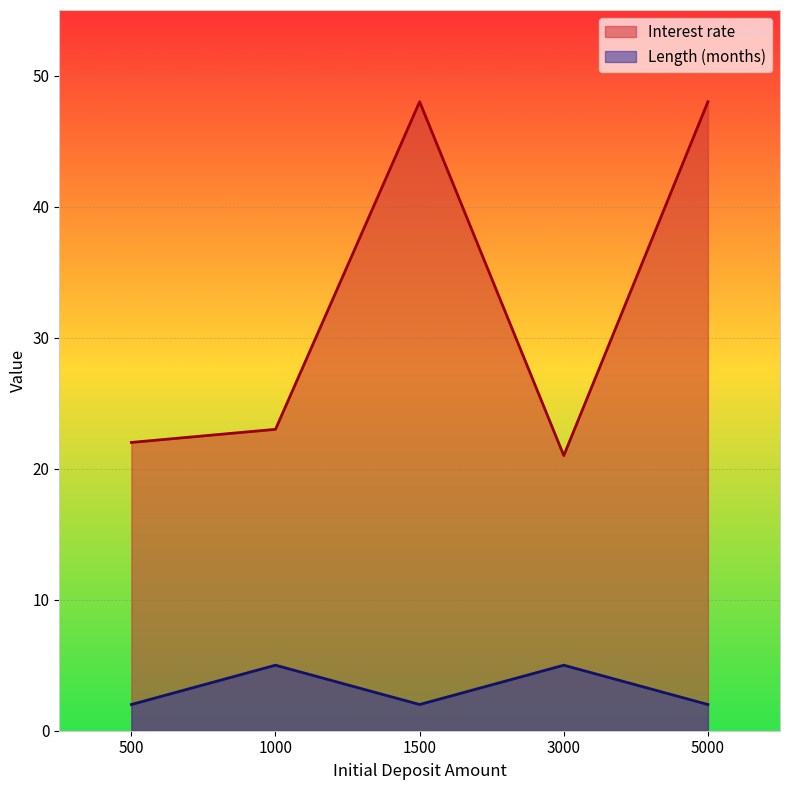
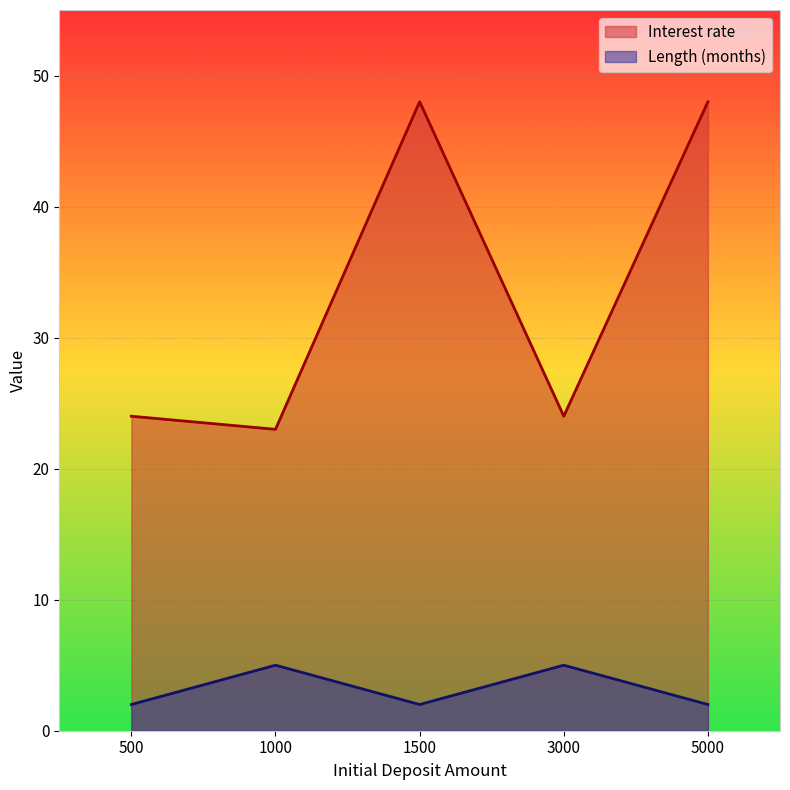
Interest rate, 500: 22 -> 24
Interest rate, 3000: 21 -> 24
